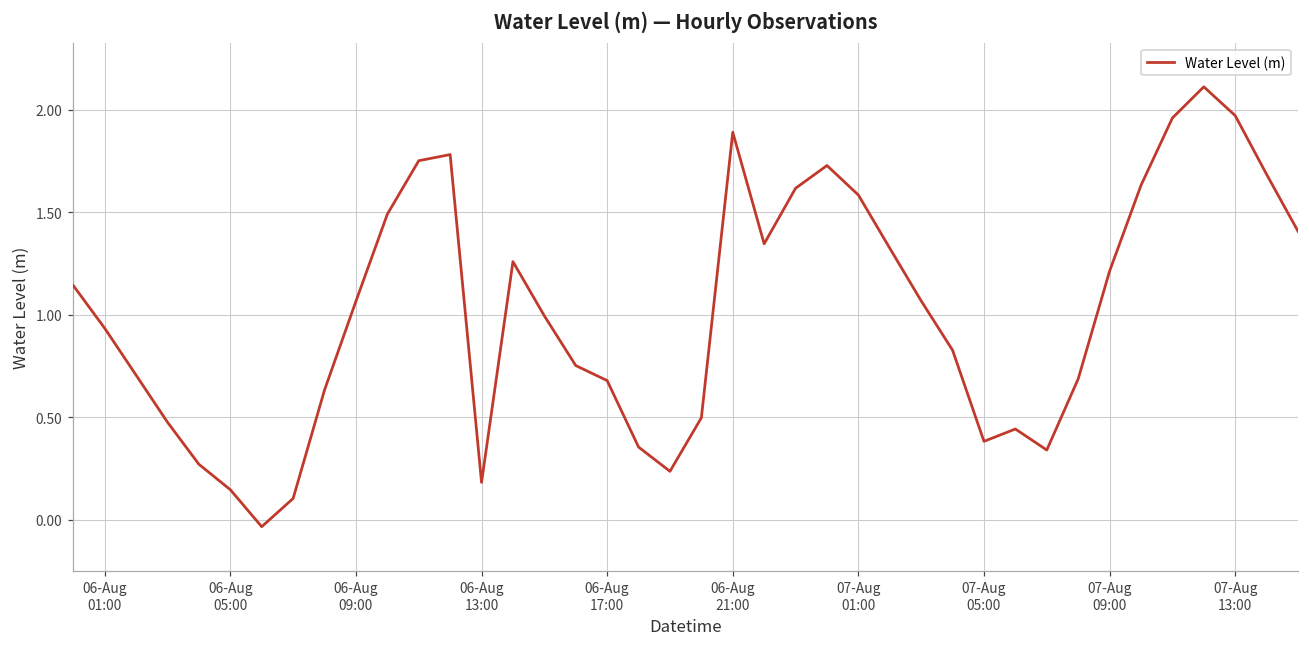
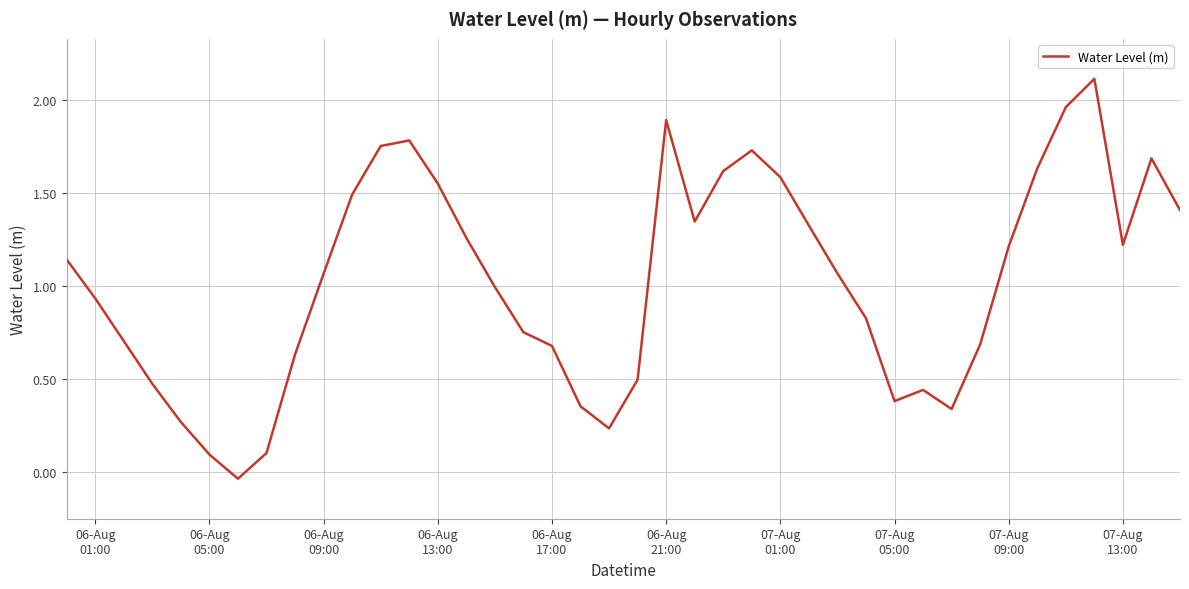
06-Aug 05:00: 0.15 -> 0.10
06-Aug 13:00: 0.18 -> 1.55
07-Aug 13:00: 1.97 -> 1.22
